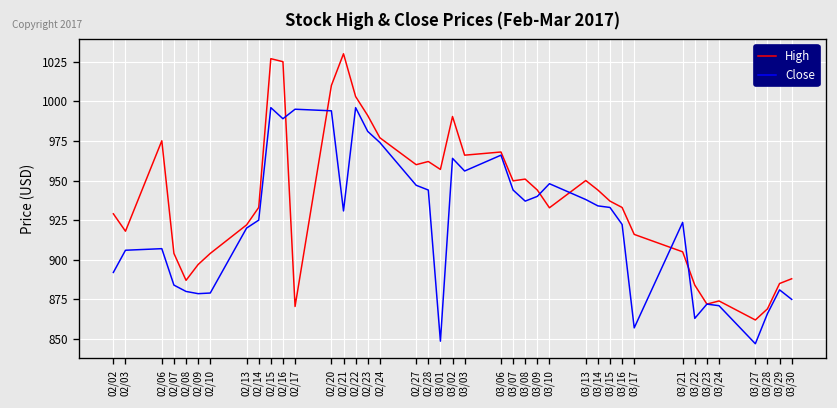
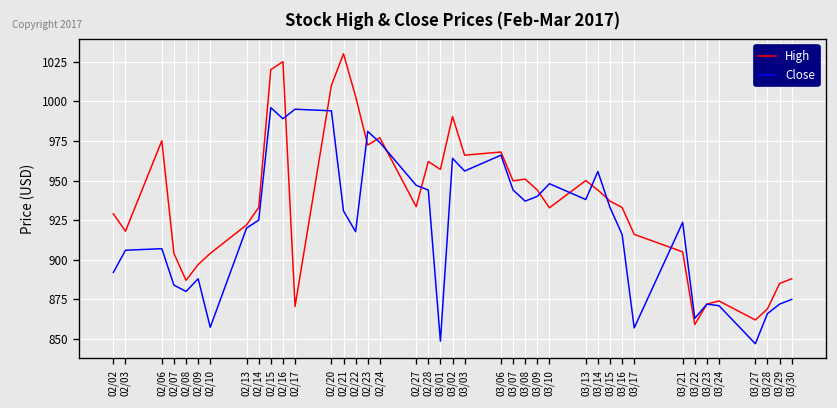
Close, 02/09: 879 -> 888
Close, 02/10: 879 -> 857
High, 02/15: 1027 -> 1020
Close, 02/22: 996 -> 918
High, 02/23: 991 -> 972
High, 02/27: 960 -> 934
Close, 03/14: 934 -> 956
Close, 03/16: 922 -> 916
High, 03/22: 884 -> 859
Close, 03/29: 881 -> 872
